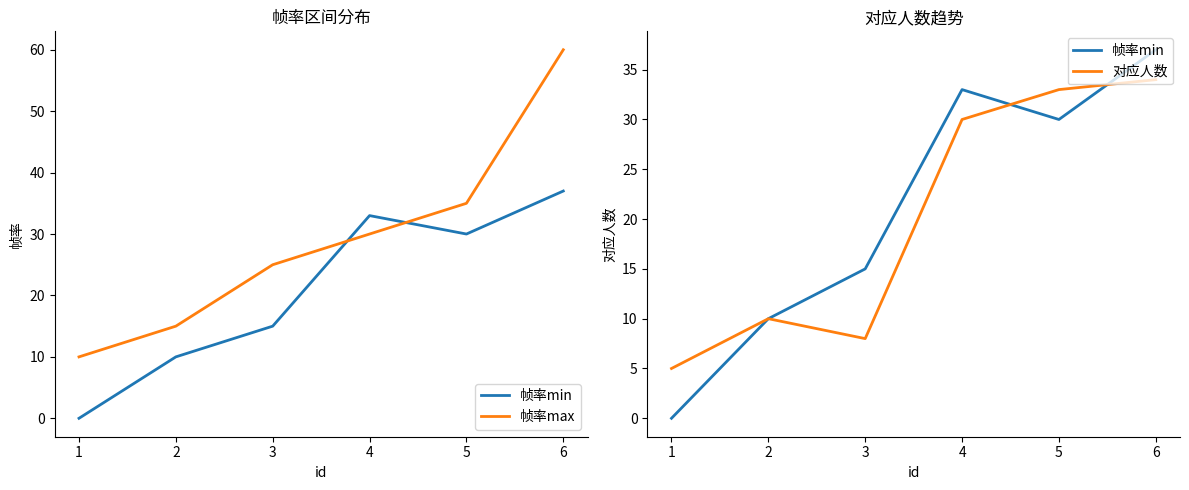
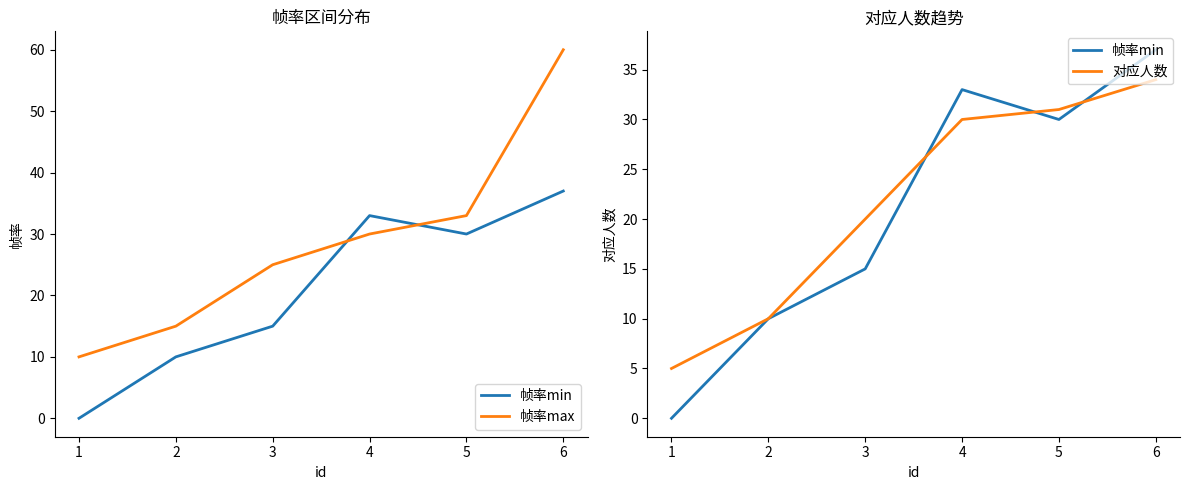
帧率区间分布, 帧率max, 5: 35 -> 33
对应人数趋势, 对应人数, 3: 8 -> 20
对应人数趋势, 对应人数, 5: 33 -> 31
